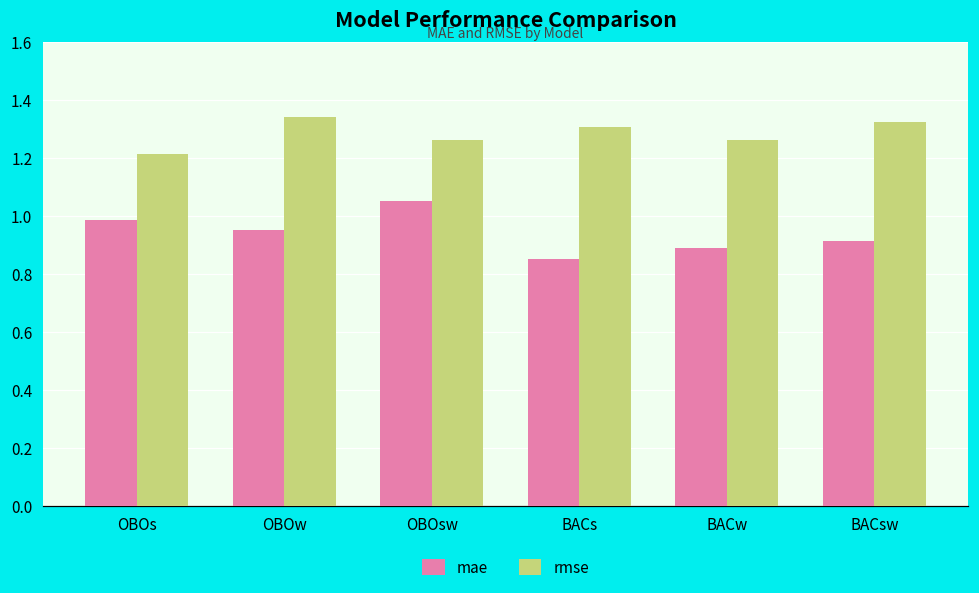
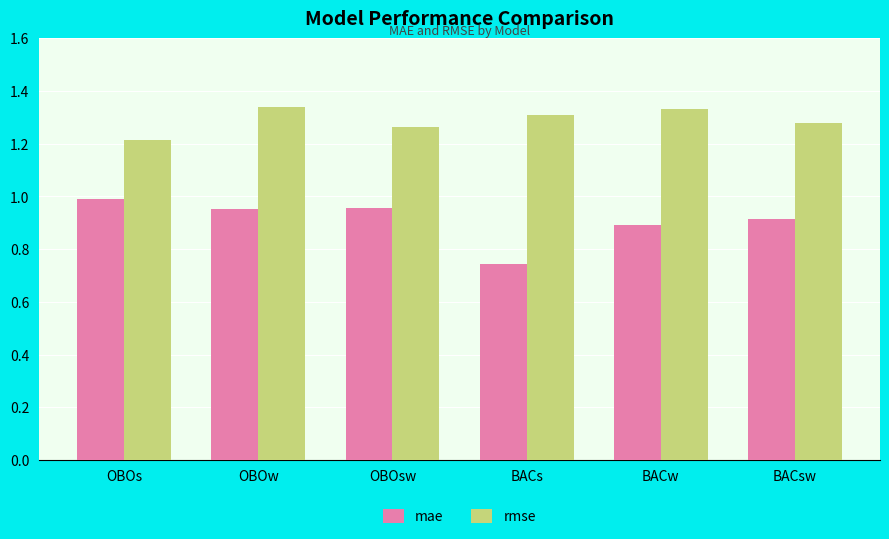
mae, OBOsw: 1.05 -> 0.96
mae, BACs: 0.85 -> 0.74
rmse, BACw: 1.26 -> 1.33
rmse, BACsw: 1.32 -> 1.28
